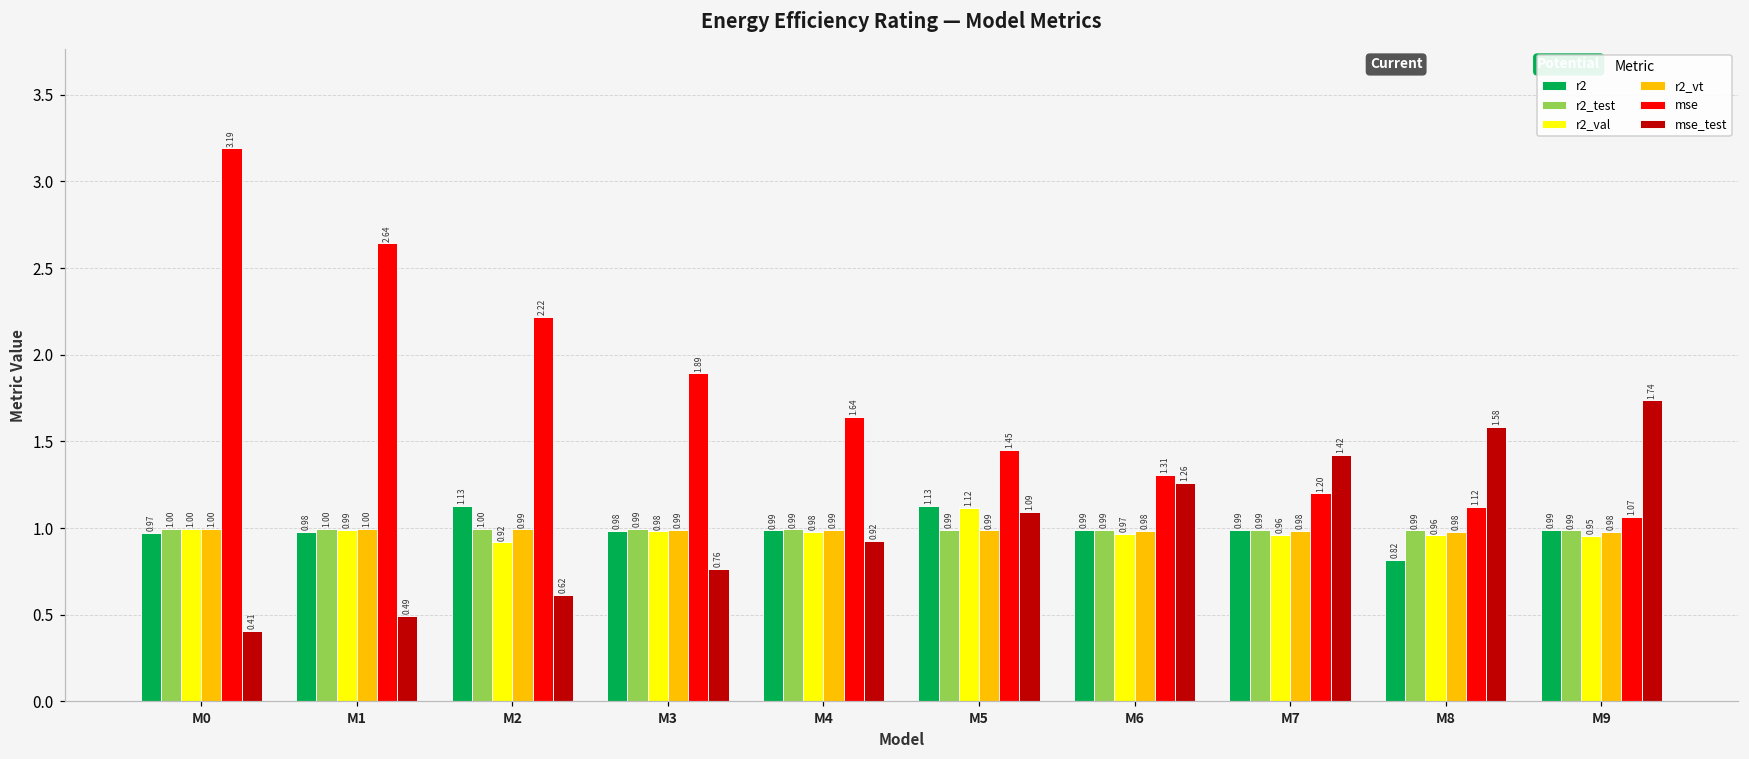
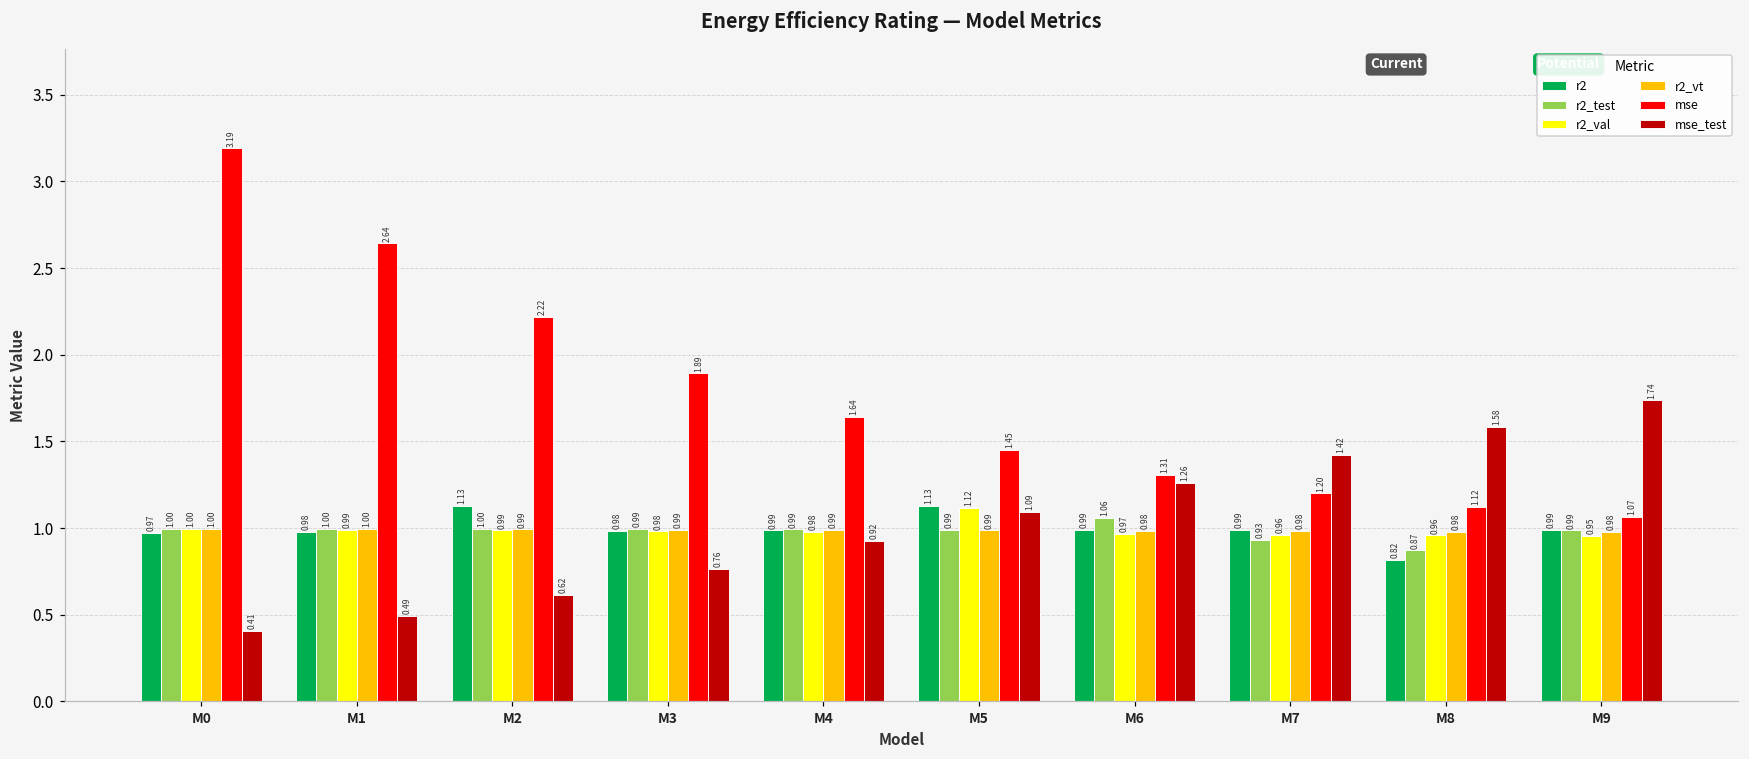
r2_val, M2: 0.92 -> 0.99
r2_test, M6: 0.99 -> 1.06
r2_test, M7: 0.99 -> 0.93
r2_test, M8: 0.99 -> 0.87
